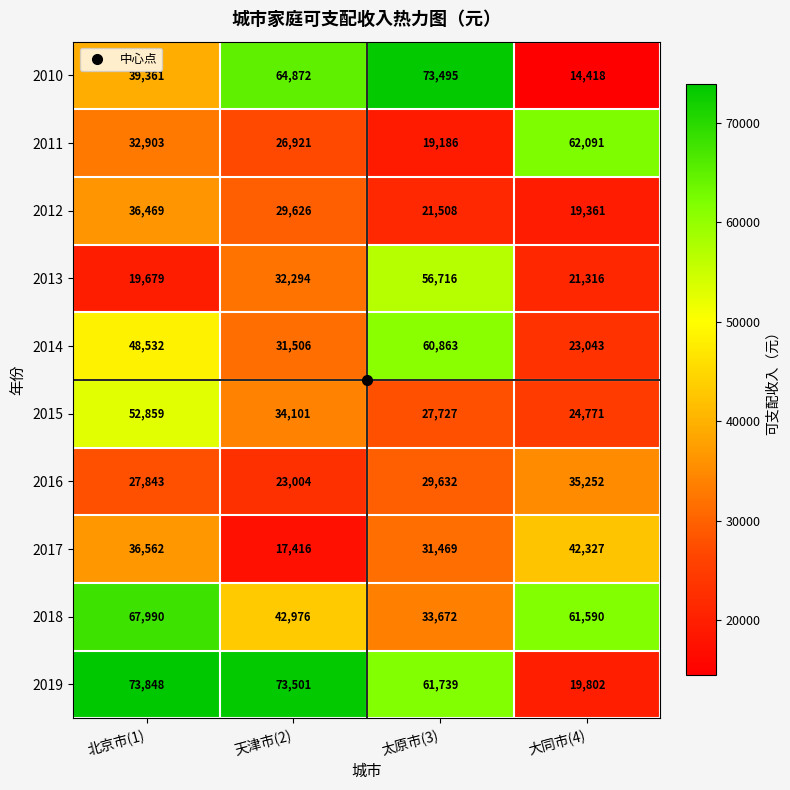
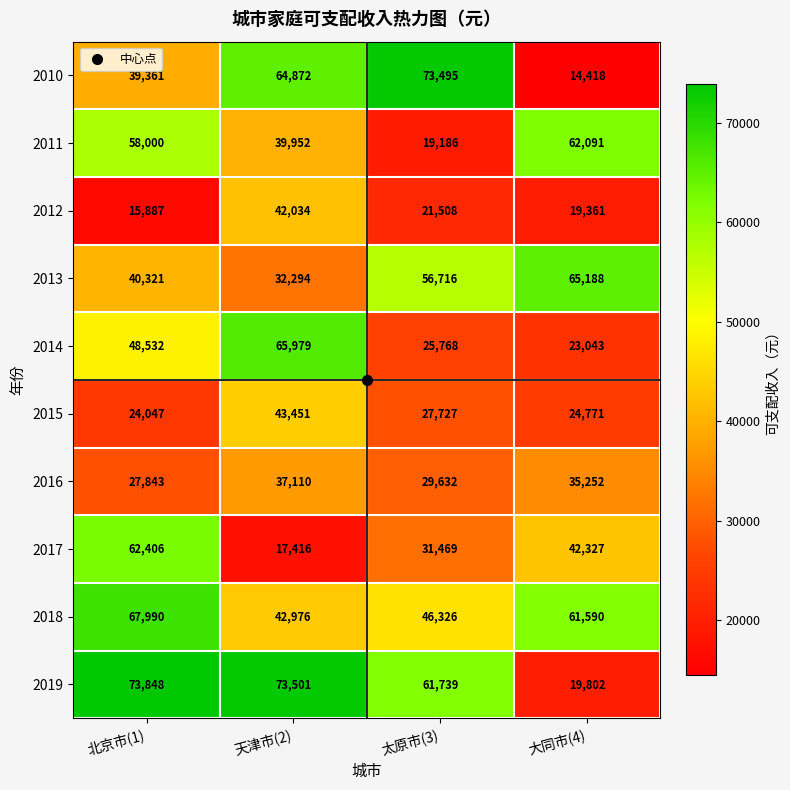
2011, 北京市(1): 32,903 -> 58,000
2011, 天津市(2): 26,921 -> 39,952
2012, 北京市(1): 36,469 -> 15,887
2012, 天津市(2): 29,626 -> 42,034
2013, 北京市(1): 19,679 -> 40,321
2013, 大同市(4): 21,316 -> 65,188
2014, 天津市(2): 31,506 -> 65,979
2014, 太原市(3): 60,863 -> 25,768
2015, 北京市(1): 52,859 -> 24,047
2015, 天津市(2): 34,101 -> 43,451
2016, 天津市(2): 23,004 -> 37,110
2017, 北京市(1): 36,562 -> 62,406
2018, 太原市(3): 33,672 -> 46,326
